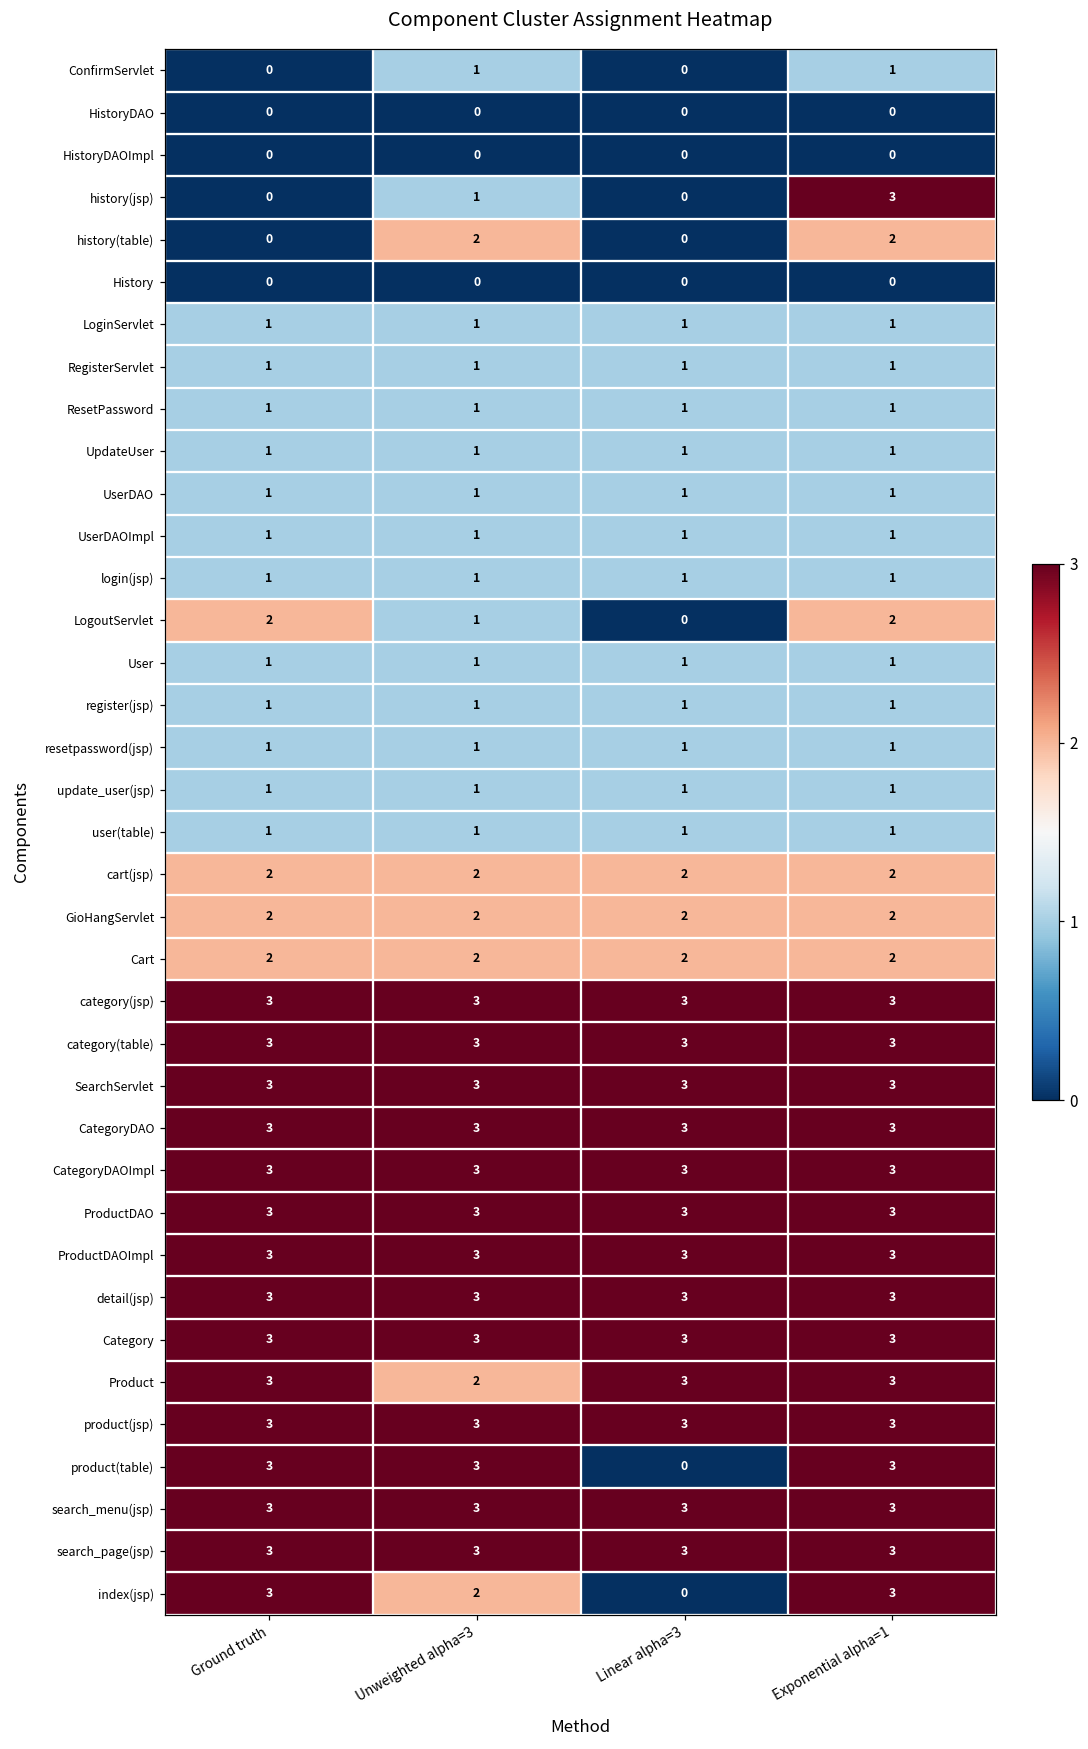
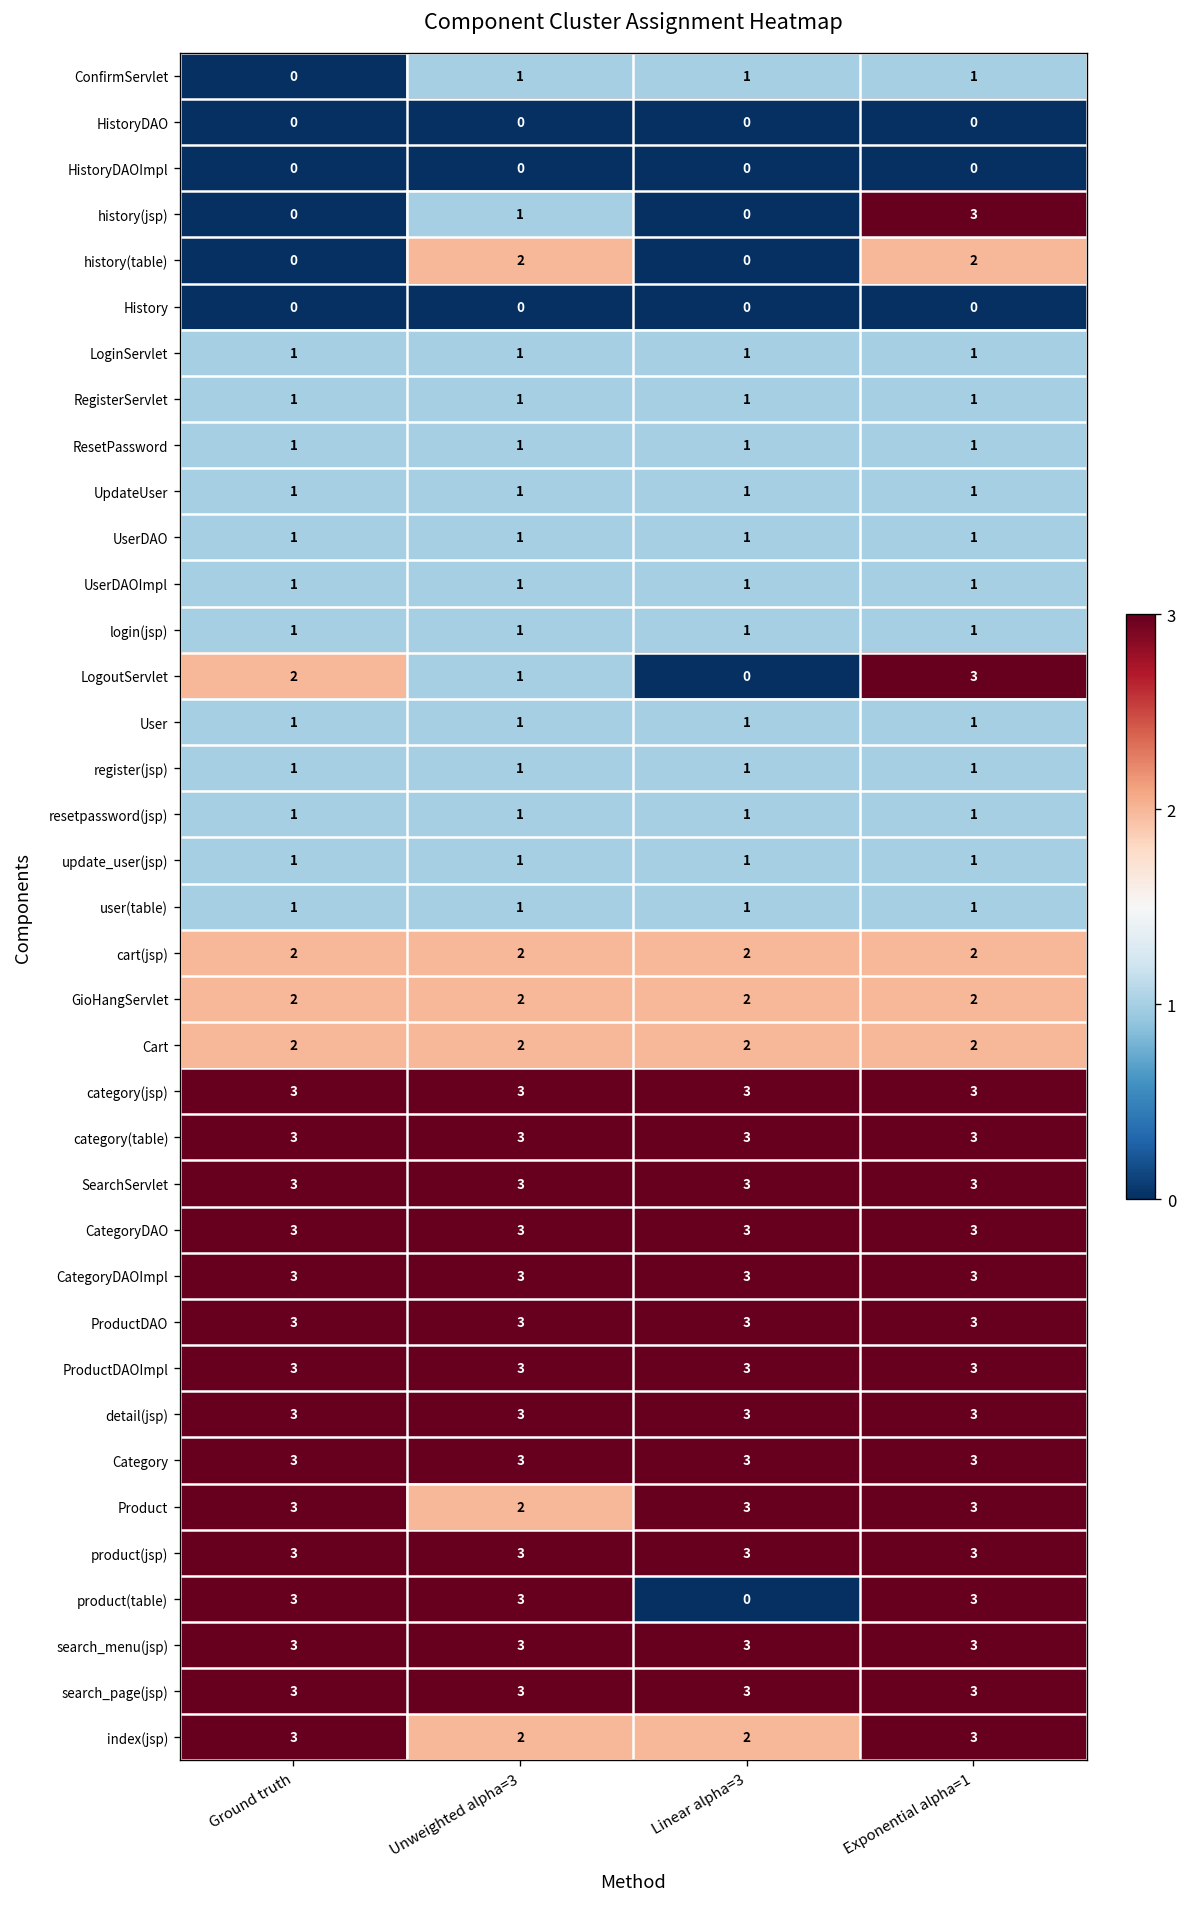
ConfirmServlet, Linear alpha=3: 0 -> 1
LogoutServlet, Exponential alpha=1: 2 -> 3
index(jsp), Linear alpha=3: 0 -> 2
